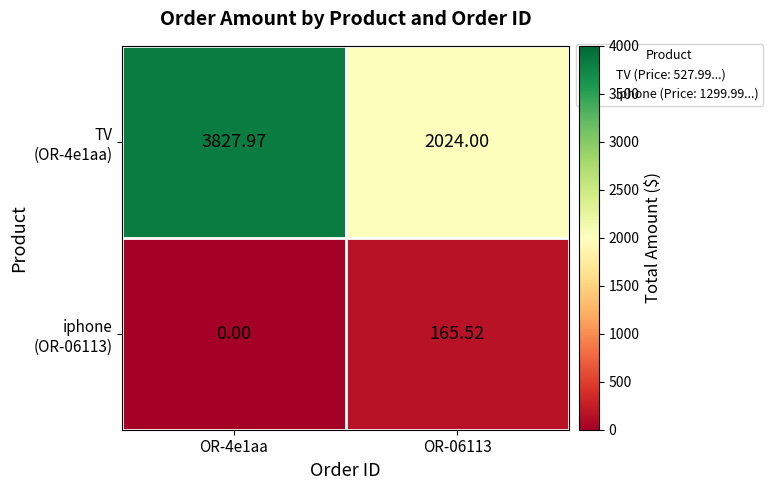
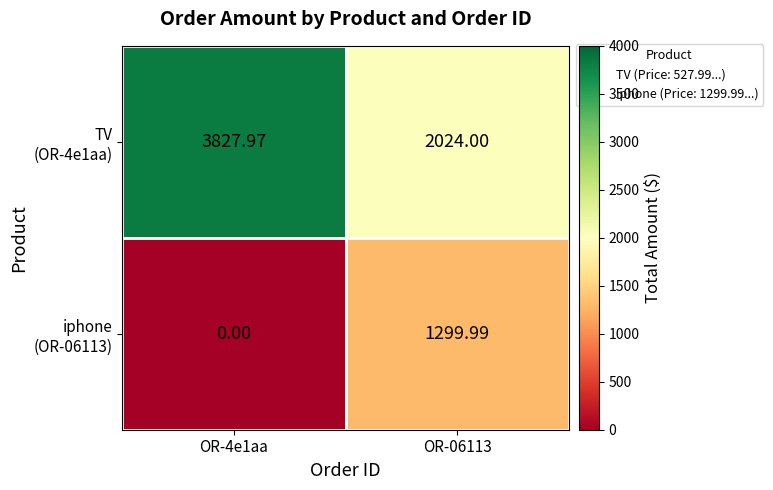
iphone (OR-06113), OR-06113: 165.52 -> 1299.99
